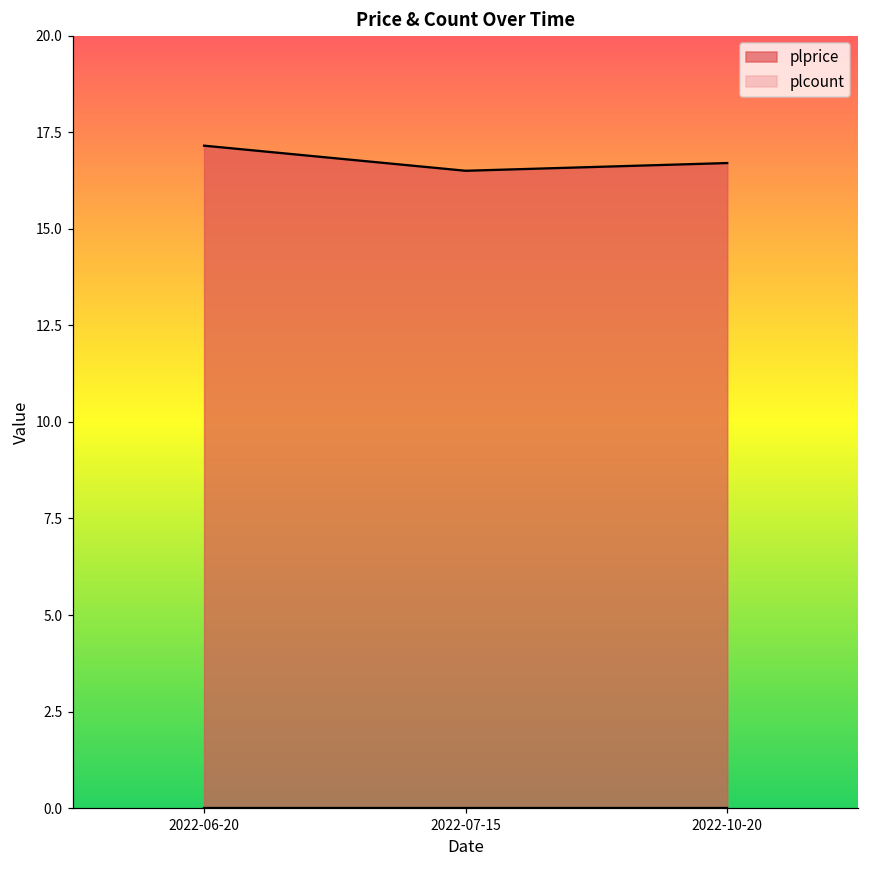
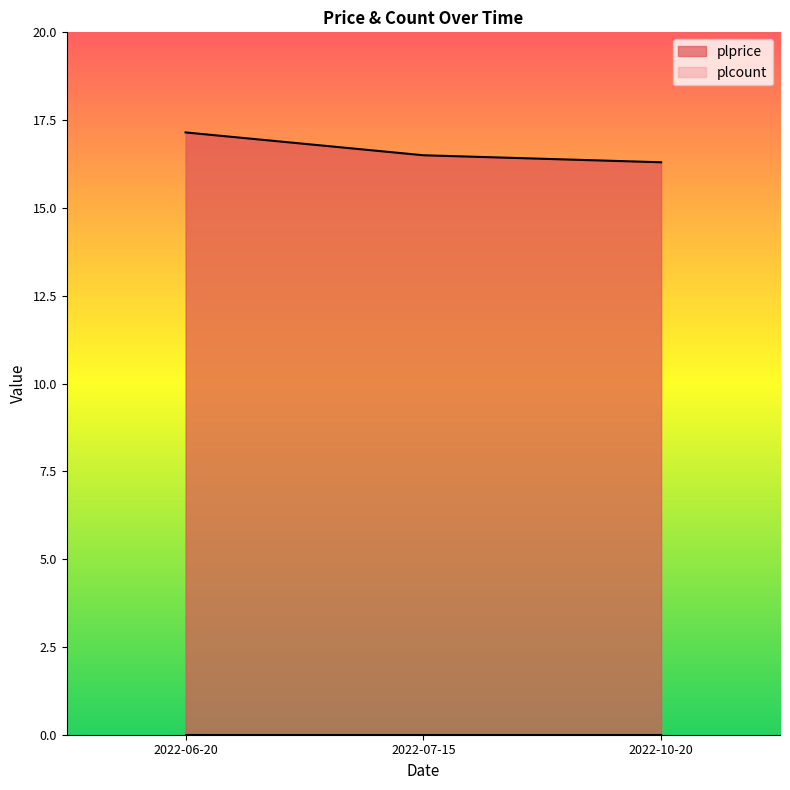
plprice, 2022-10-20: 16.7 -> 16.3
